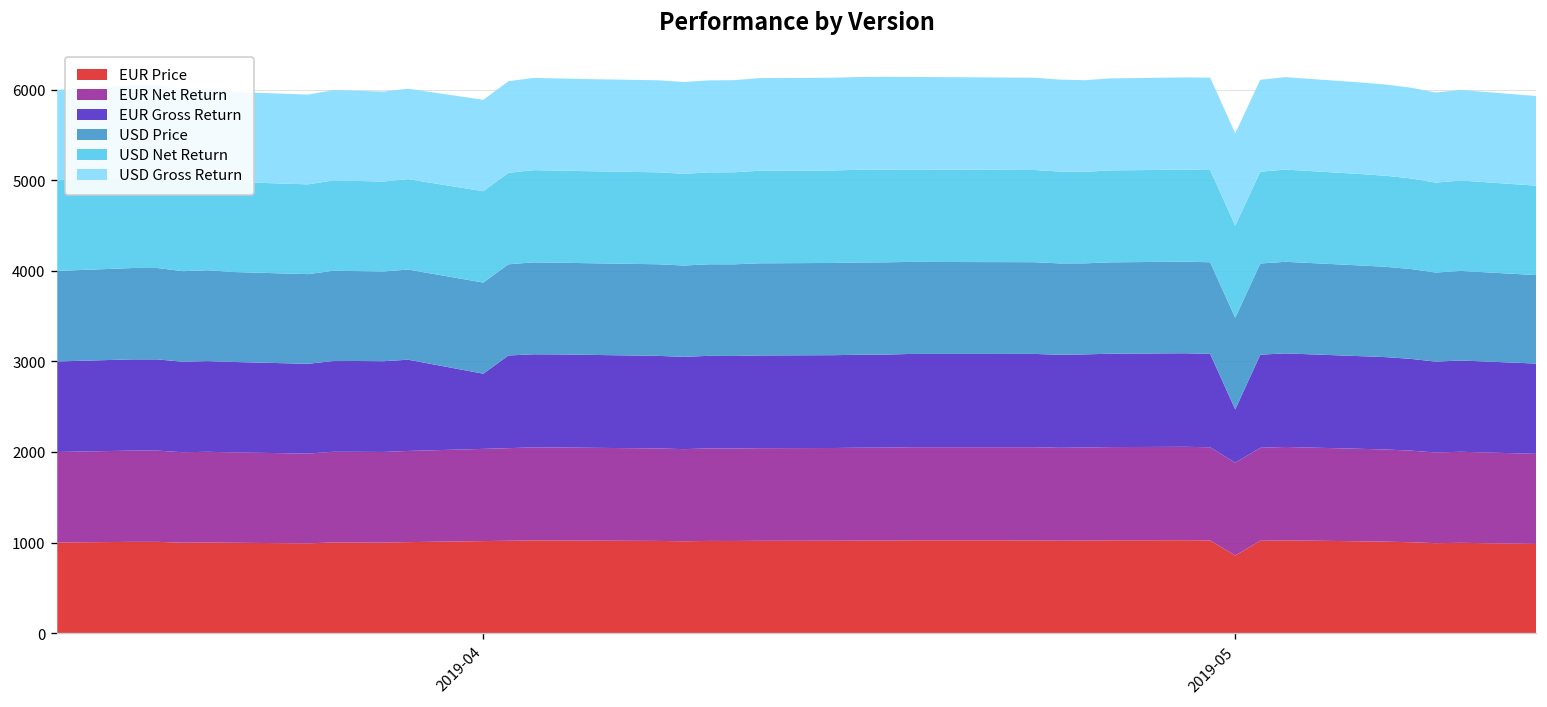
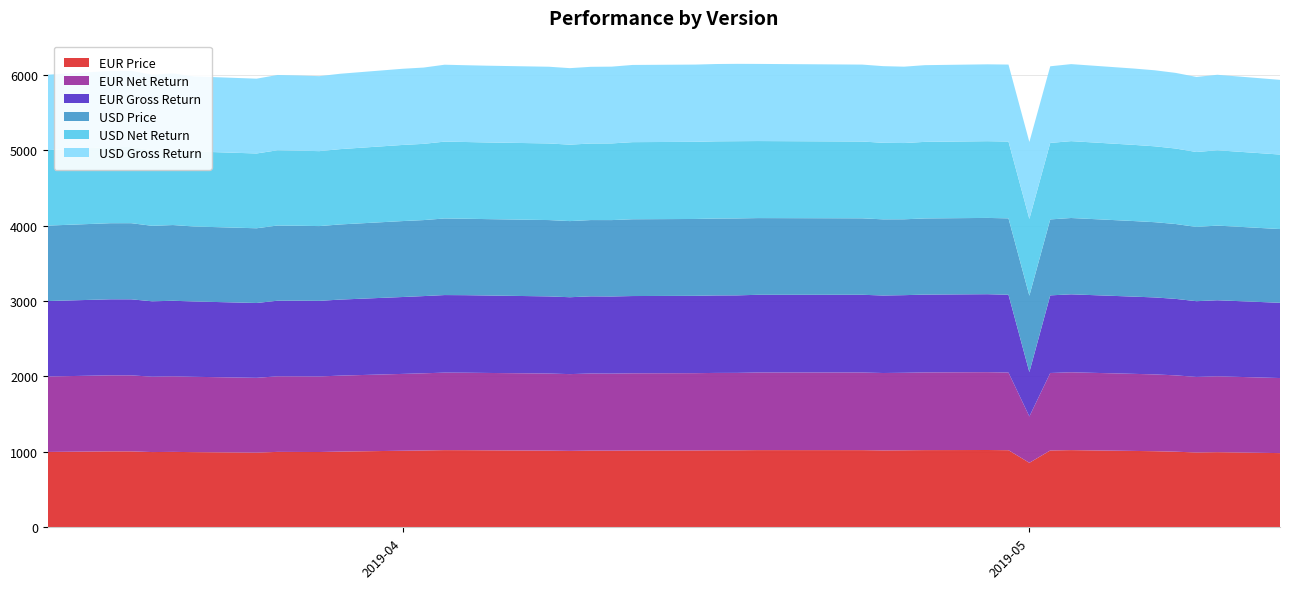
EUR Gross Return, 2019-04: 800 -> 1000
EUR Net Return, 2019-05: 1000 -> 600
